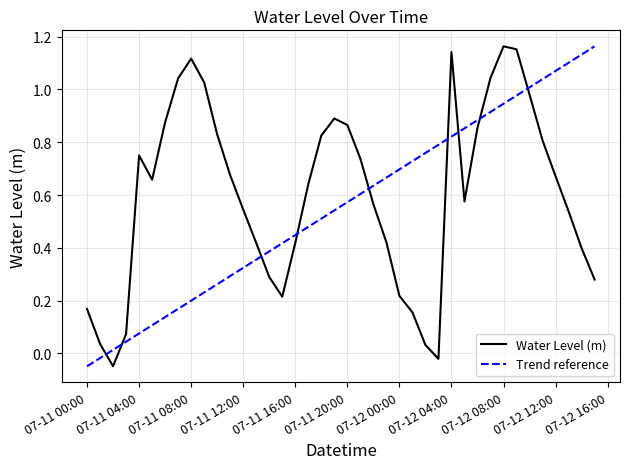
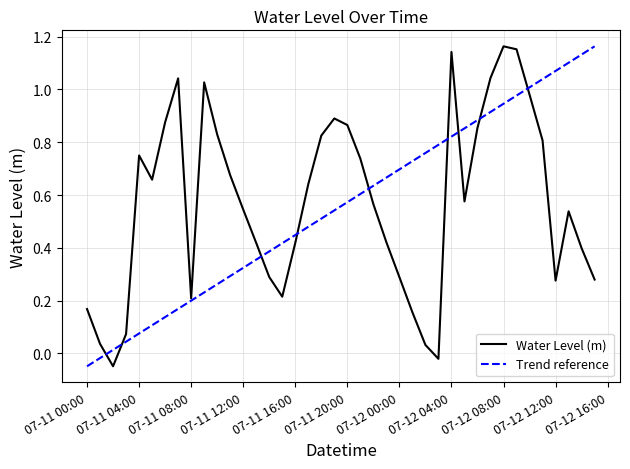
Water Level (m), 07-11 08:00: 1.12 -> 0.21
Water Level (m), 07-12 00:00: 0.22 -> 0.29
Water Level (m), 07-12 12:00: 0.67 -> 0.28
